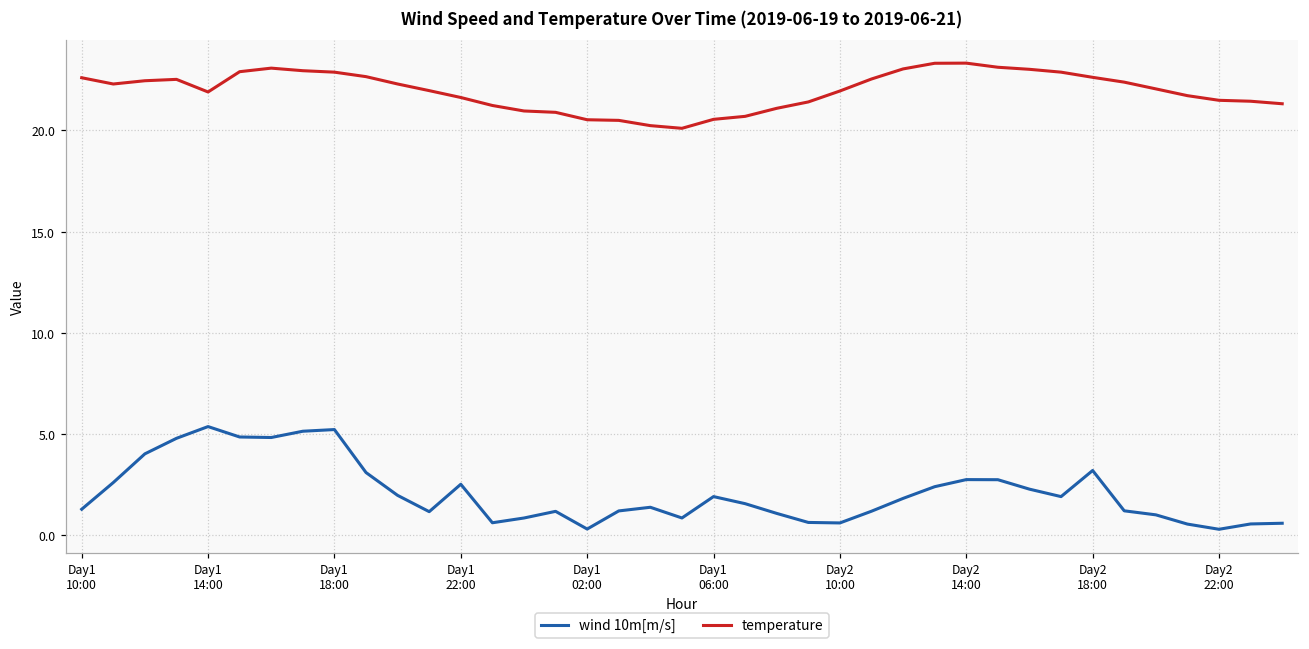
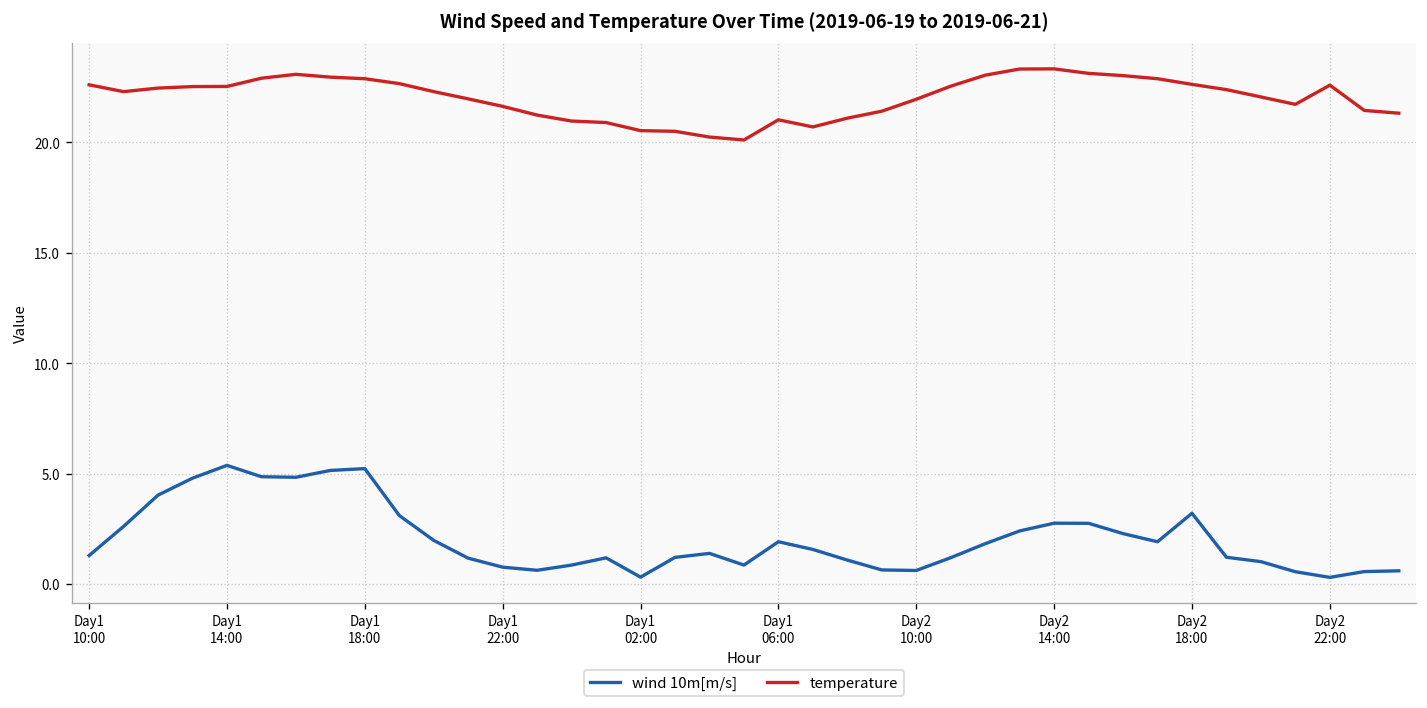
temperature, Day1 14:00: 21.9 -> 22.5
wind 10m[m/s], Day1 22:00: 2.5 -> 0.8
temperature, Day1 06:00: 20.6 -> 21.0
temperature, Day2 22:00: 21.5 -> 22.6
